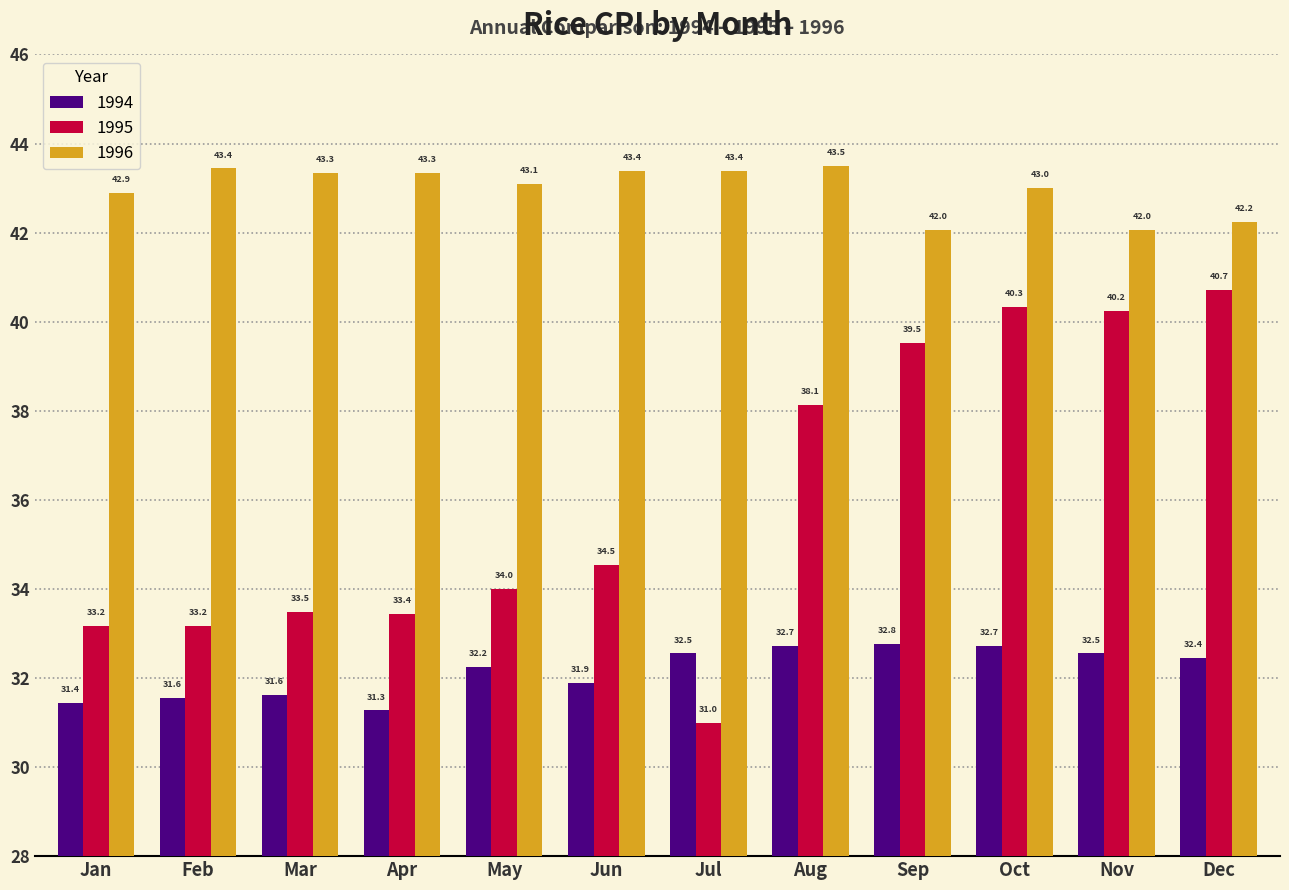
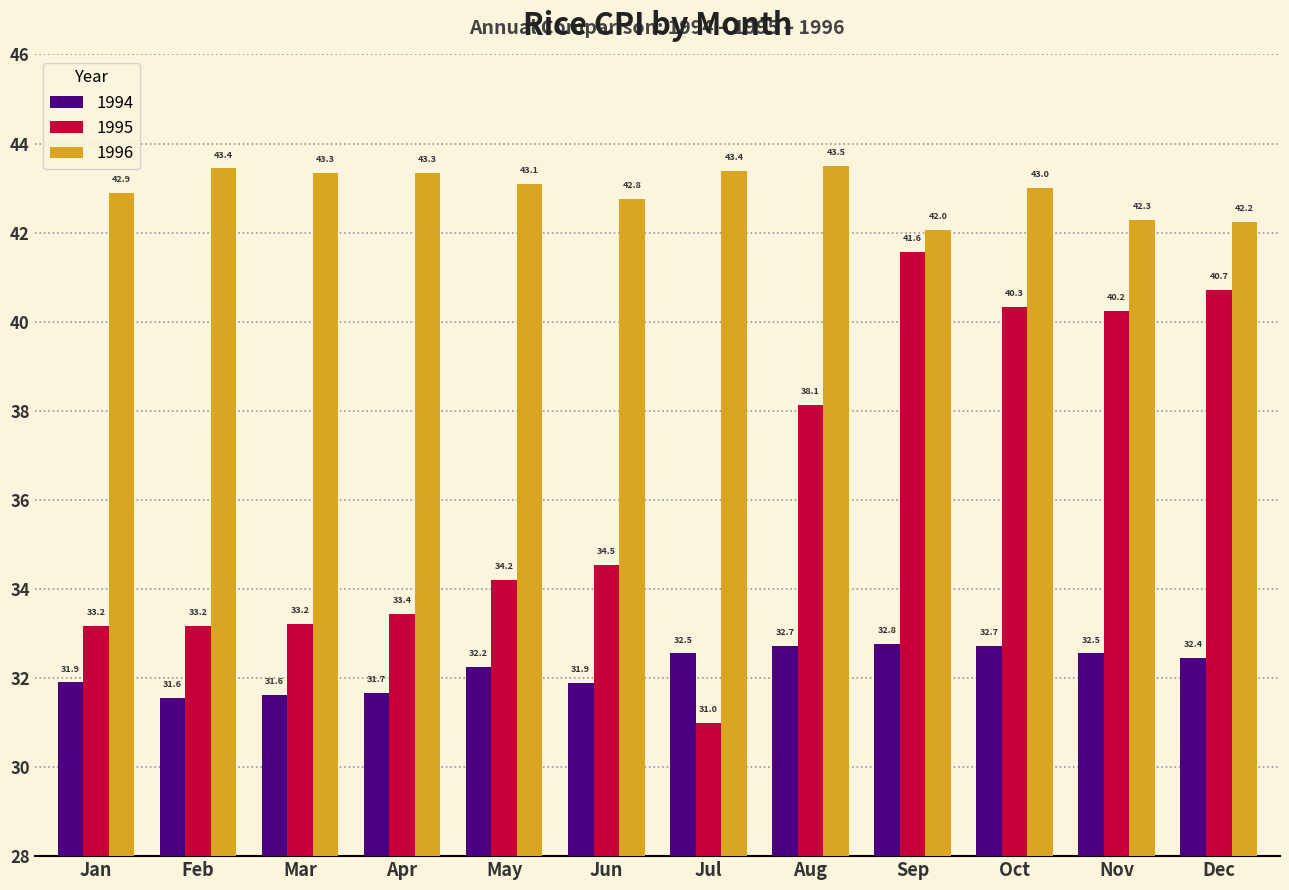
1994, Jan: 31.4 -> 31.9
1995, Mar: 33.5 -> 33.2
1994, Apr: 31.3 -> 31.7
1995, May: 34.0 -> 34.2
1996, Jun: 43.4 -> 42.8
1995, Sep: 39.5 -> 41.6
1996, Nov: 42.0 -> 42.3
